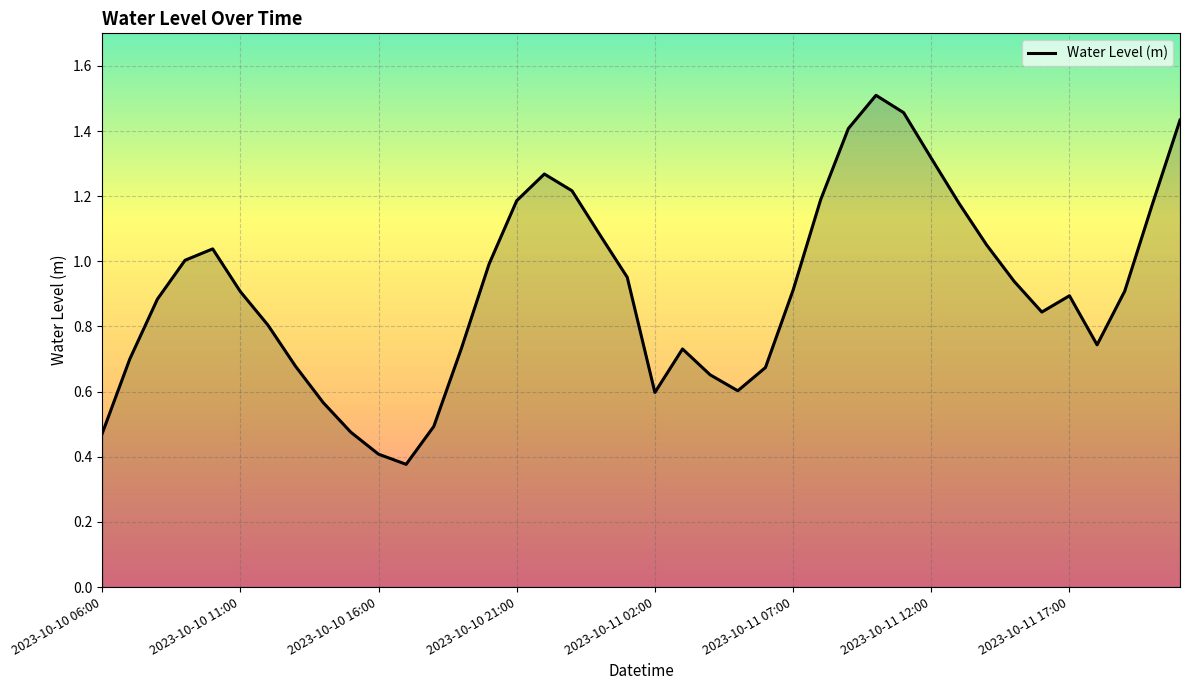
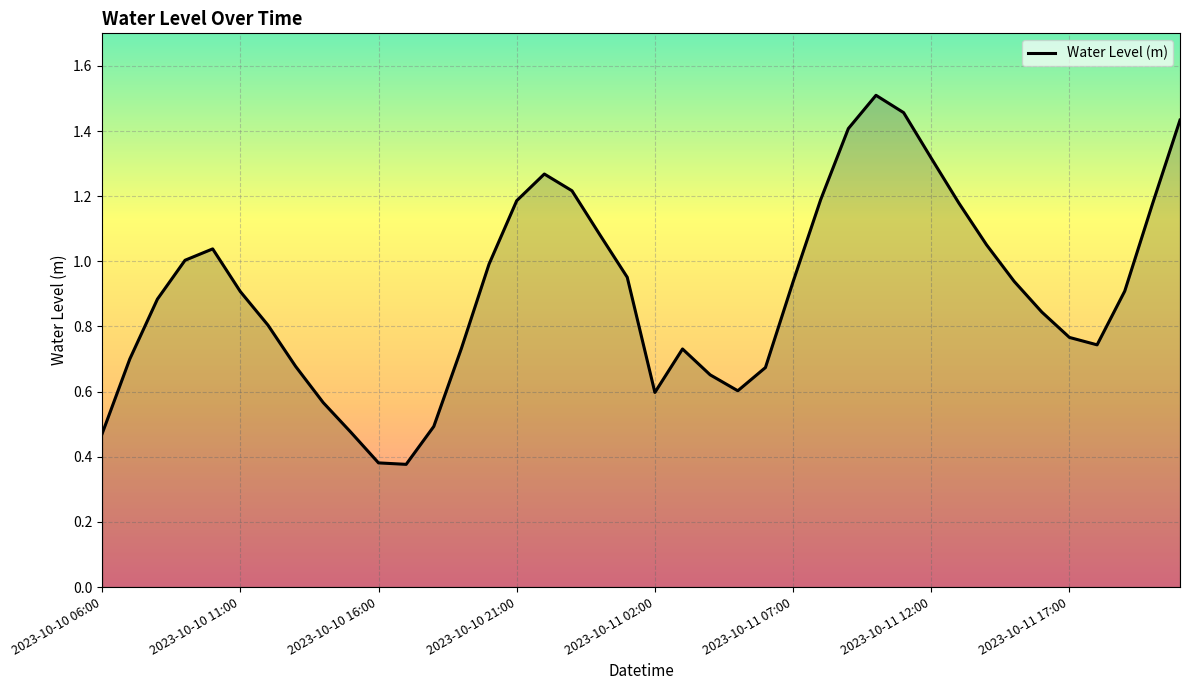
2023-10-10 16:00: 0.41 -> 0.38
2023-10-11 07:00: 0.91 -> 0.94
2023-10-11 17:00: 0.89 -> 0.77
